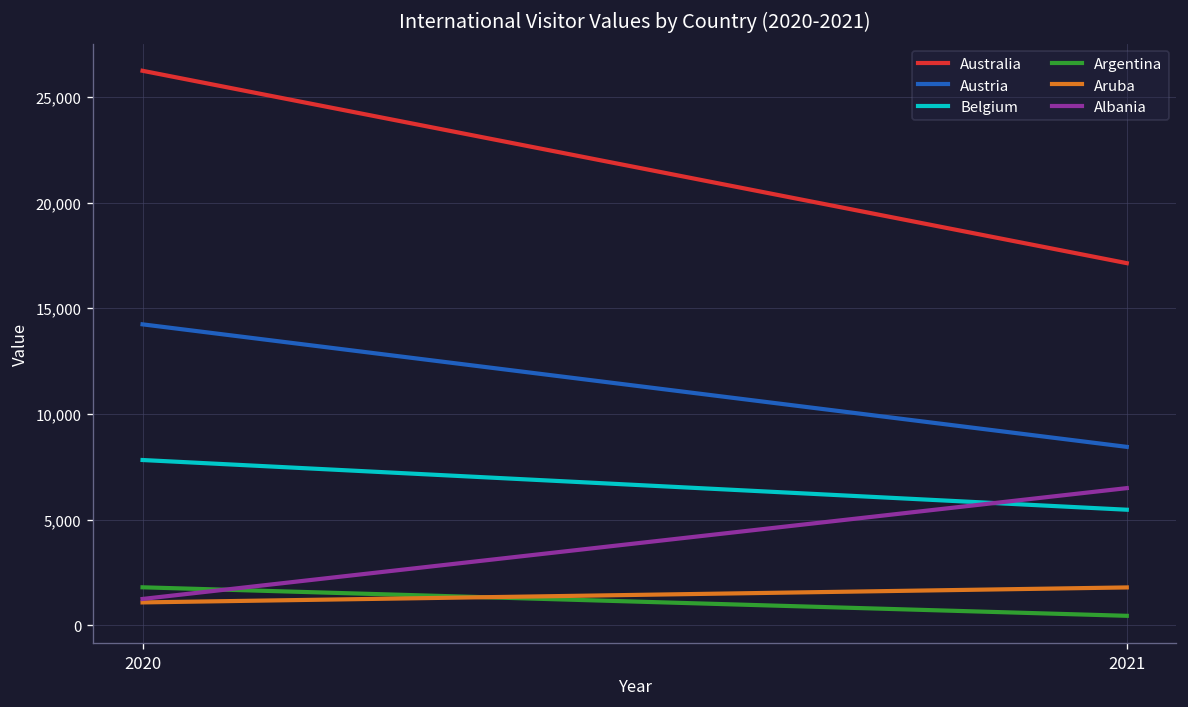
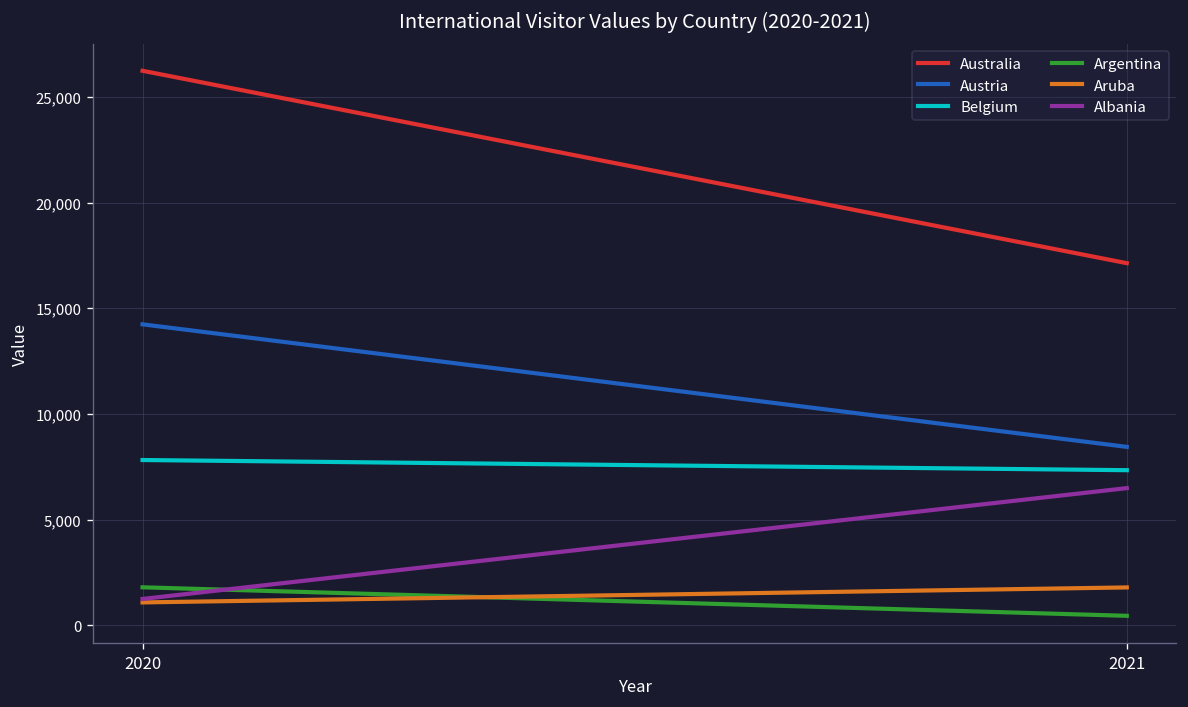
Belgium, 2021: 5,500 -> 7,300
